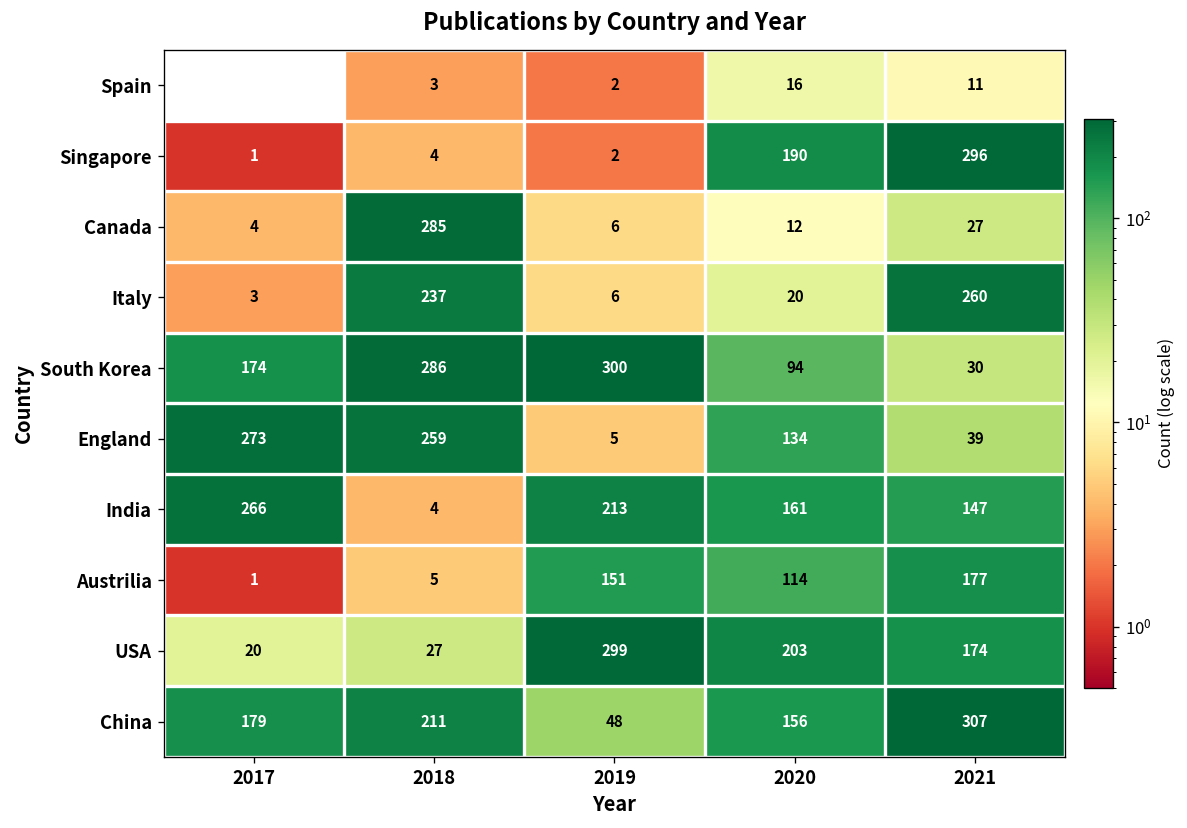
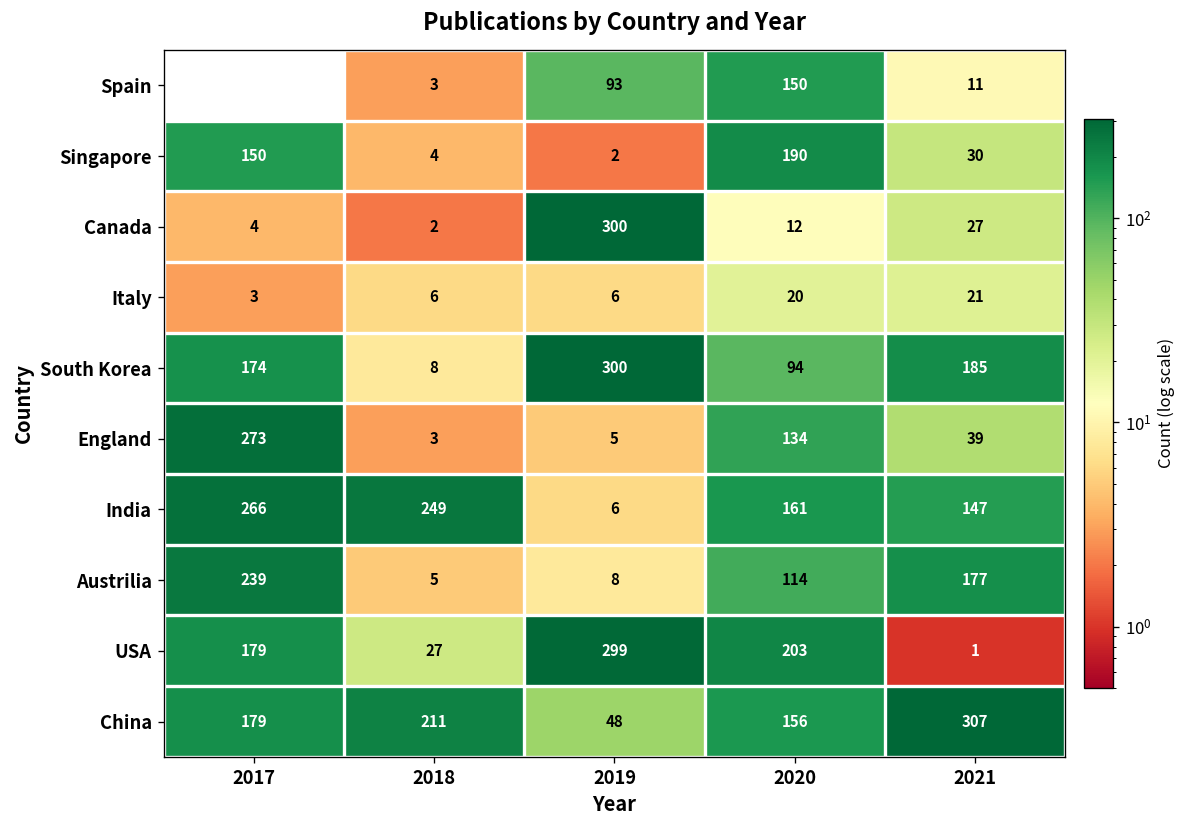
Spain, 2019: 2 -> 93
Spain, 2020: 16 -> 150
Singapore, 2017: 1 -> 150
Singapore, 2021: 296 -> 30
Canada, 2018: 285 -> 2
Canada, 2019: 6 -> 300
Italy, 2018: 237 -> 6
Italy, 2021: 260 -> 21
South Korea, 2018: 286 -> 8
South Korea, 2021: 30 -> 185
England, 2018: 259 -> 3
India, 2018: 4 -> 249
India, 2019: 213 -> 6
Austrilia, 2017: 1 -> 239
Austrilia, 2019: 151 -> 8
USA, 2017: 20 -> 179
USA, 2021: 174 -> 1
